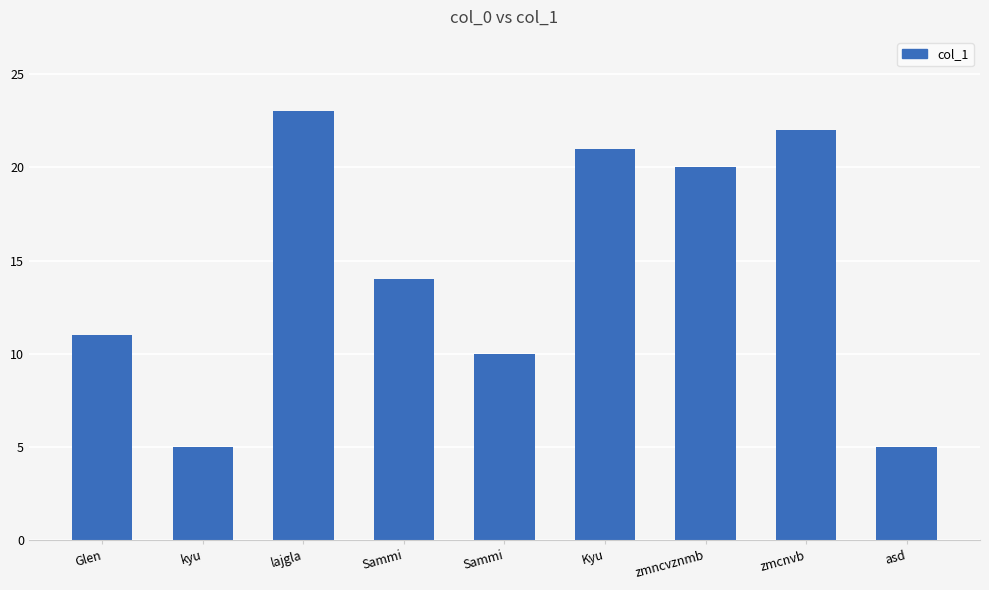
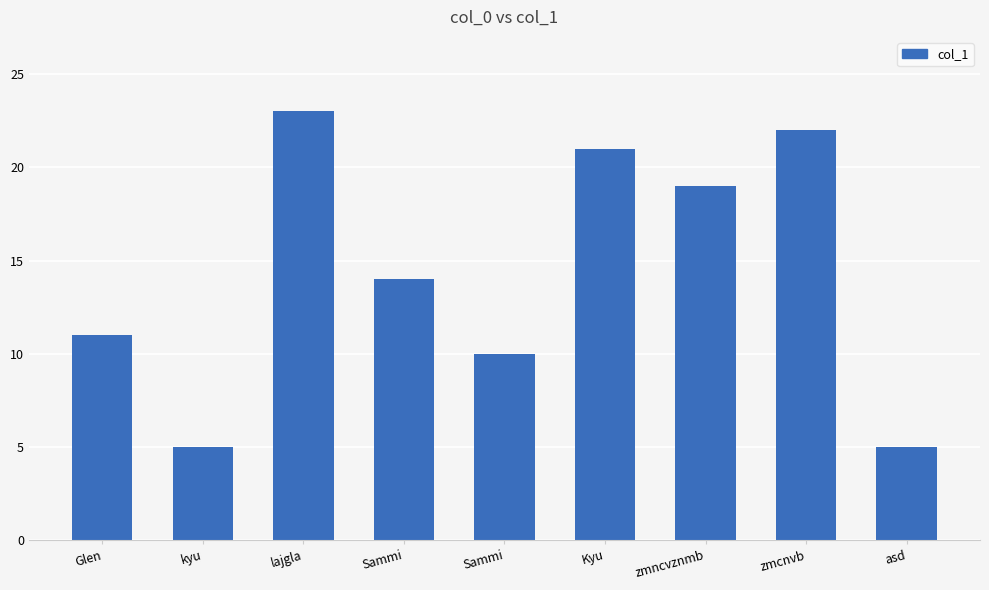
zmncvznmb: 20 -> 19
